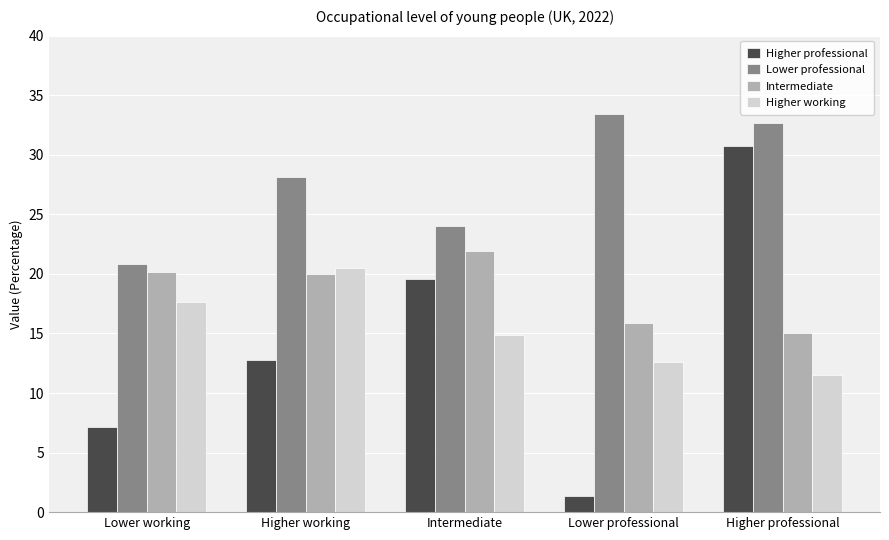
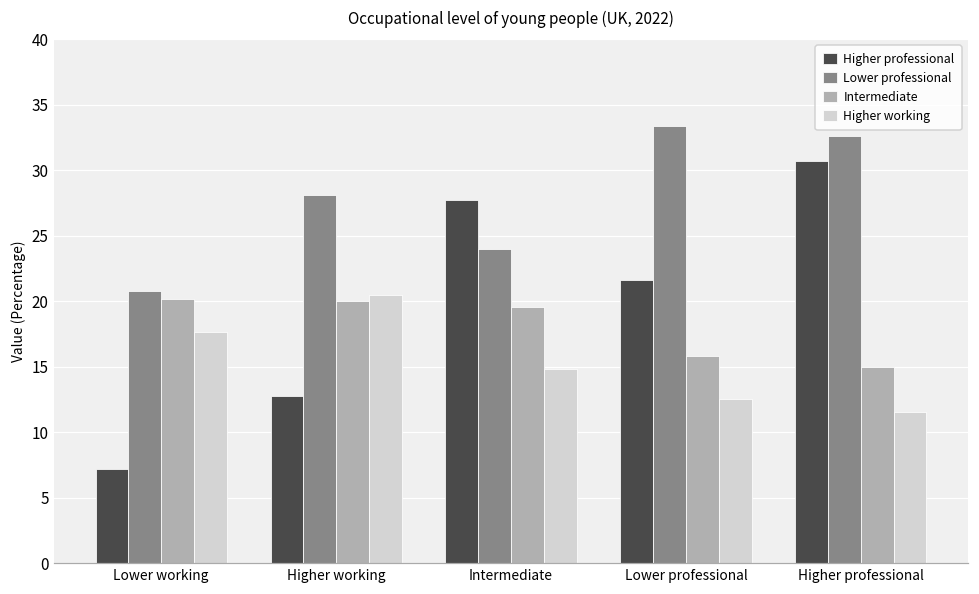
Higher professional, Intermediate: 19.5 -> 27.8
Intermediate, Intermediate: 21.9 -> 19.6
Higher professional, Lower professional: 1.4 -> 21.6
